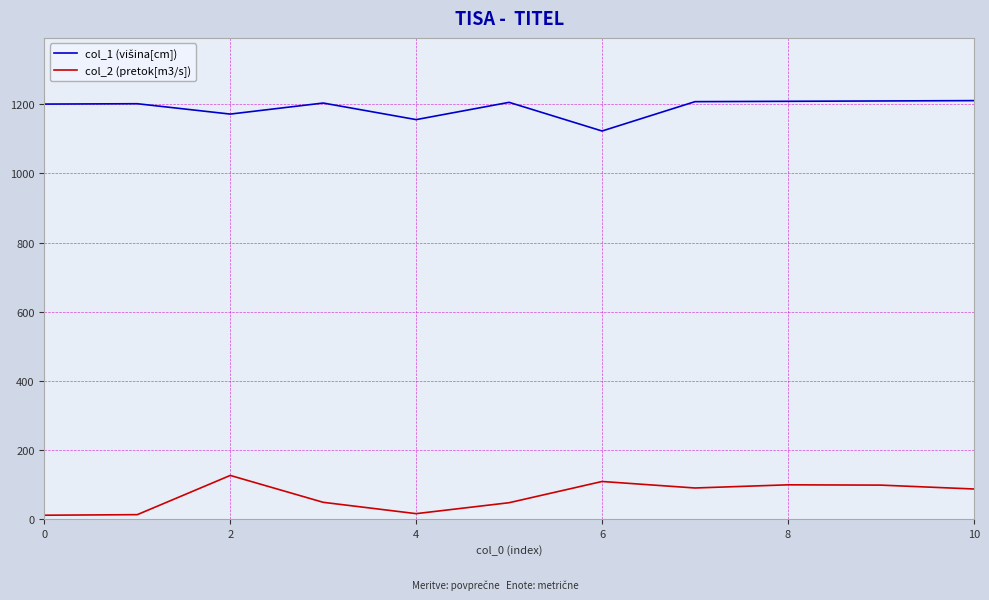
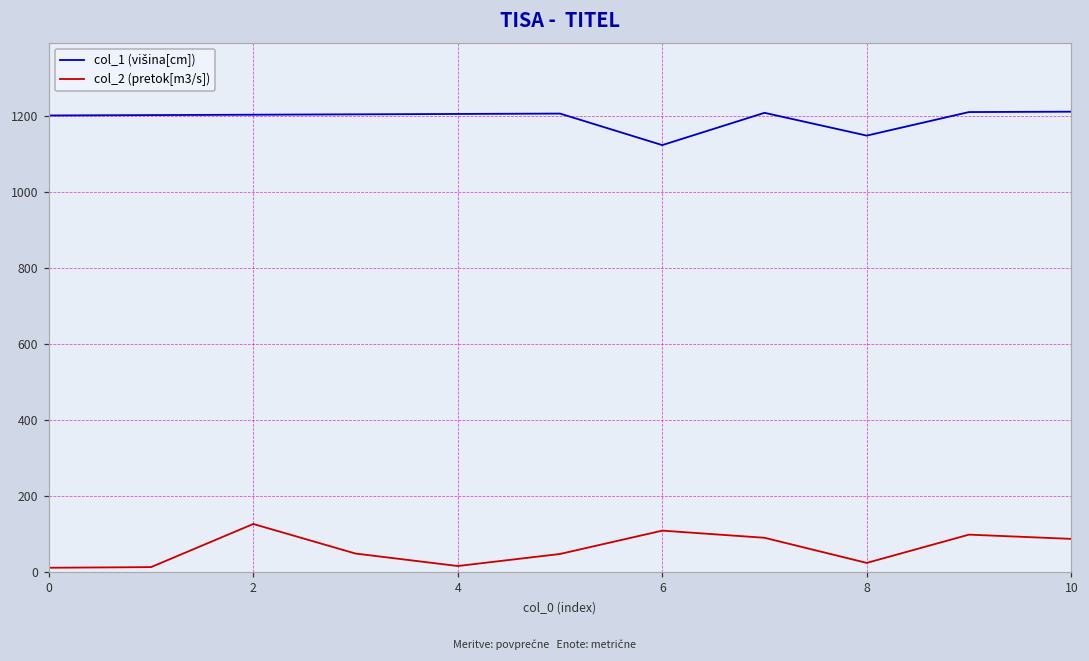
col_1 (višina[cm]), 2: 1170 -> 1200
col_1 (višina[cm]), 4: 1160 -> 1210
col_1 (višina[cm]), 8: 1210 -> 1150
col_2 (pretok[m3/s]), 8: 100 -> 20
